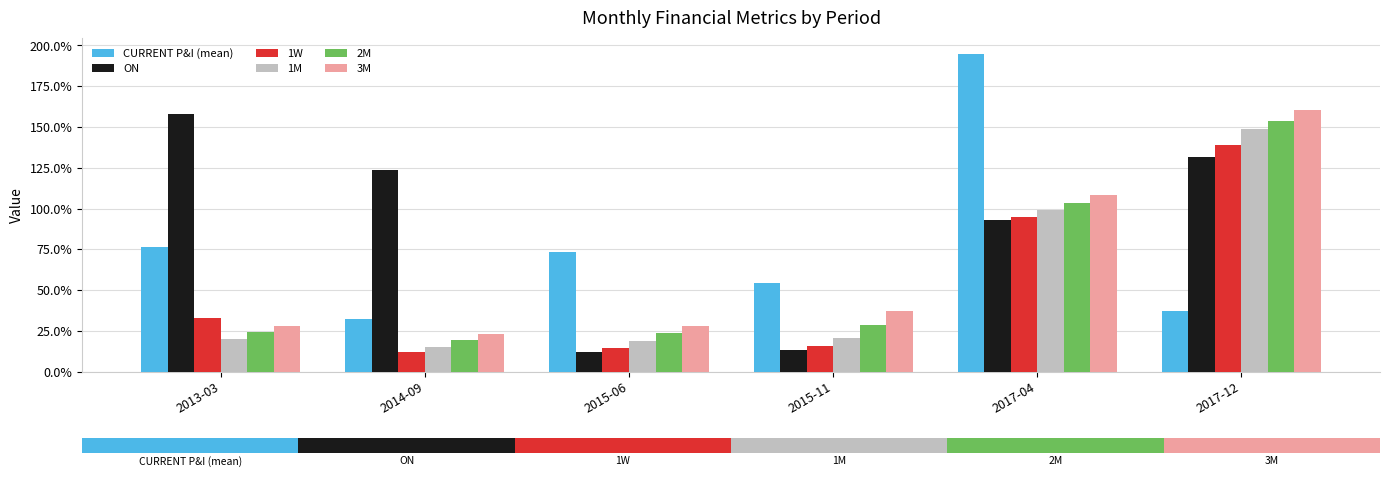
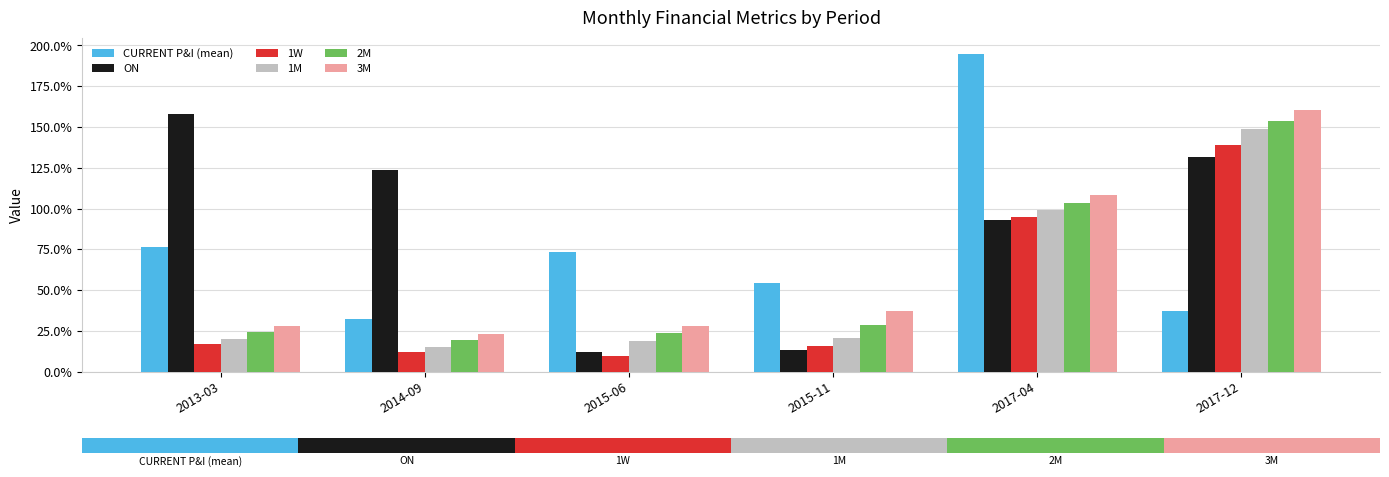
1W, 2013-03: 33% -> 17%
1W, 2015-06: 15% -> 10%
